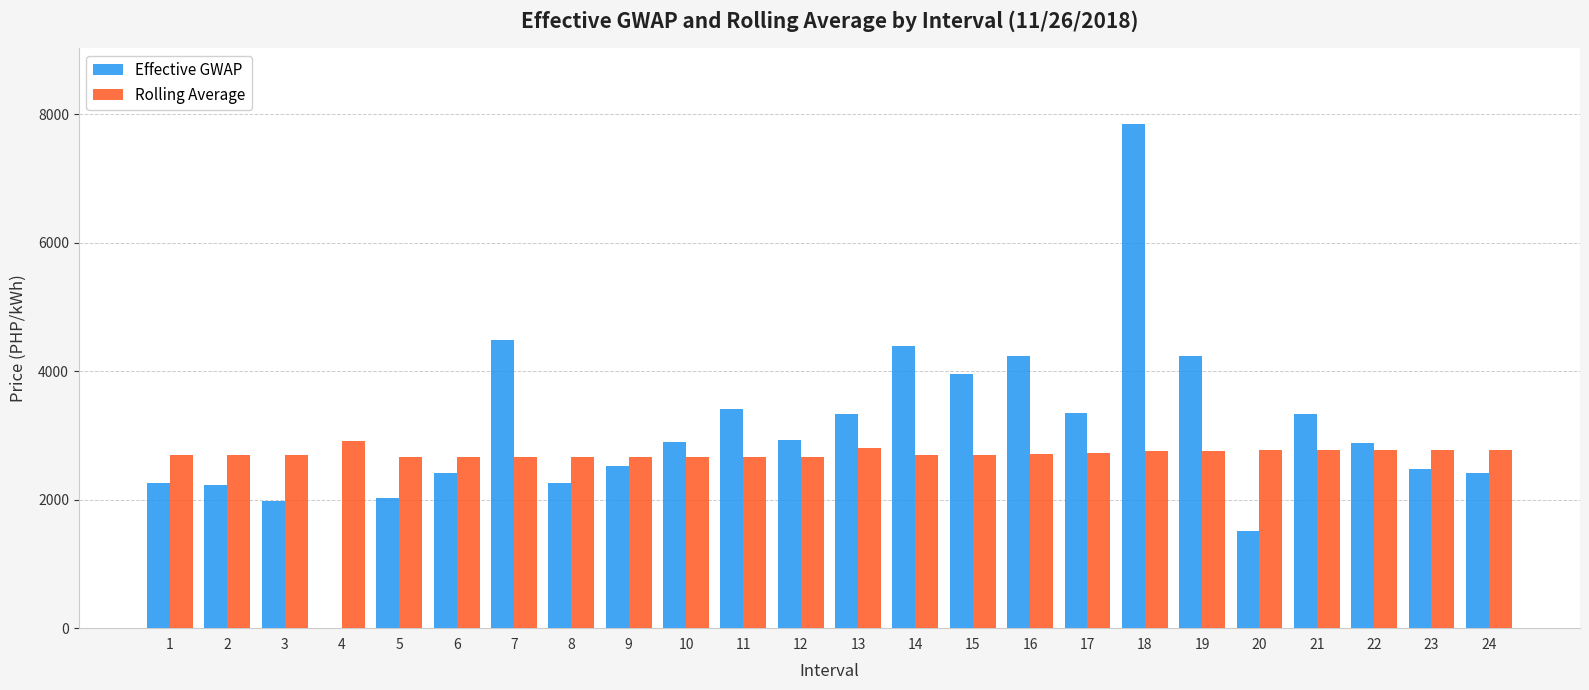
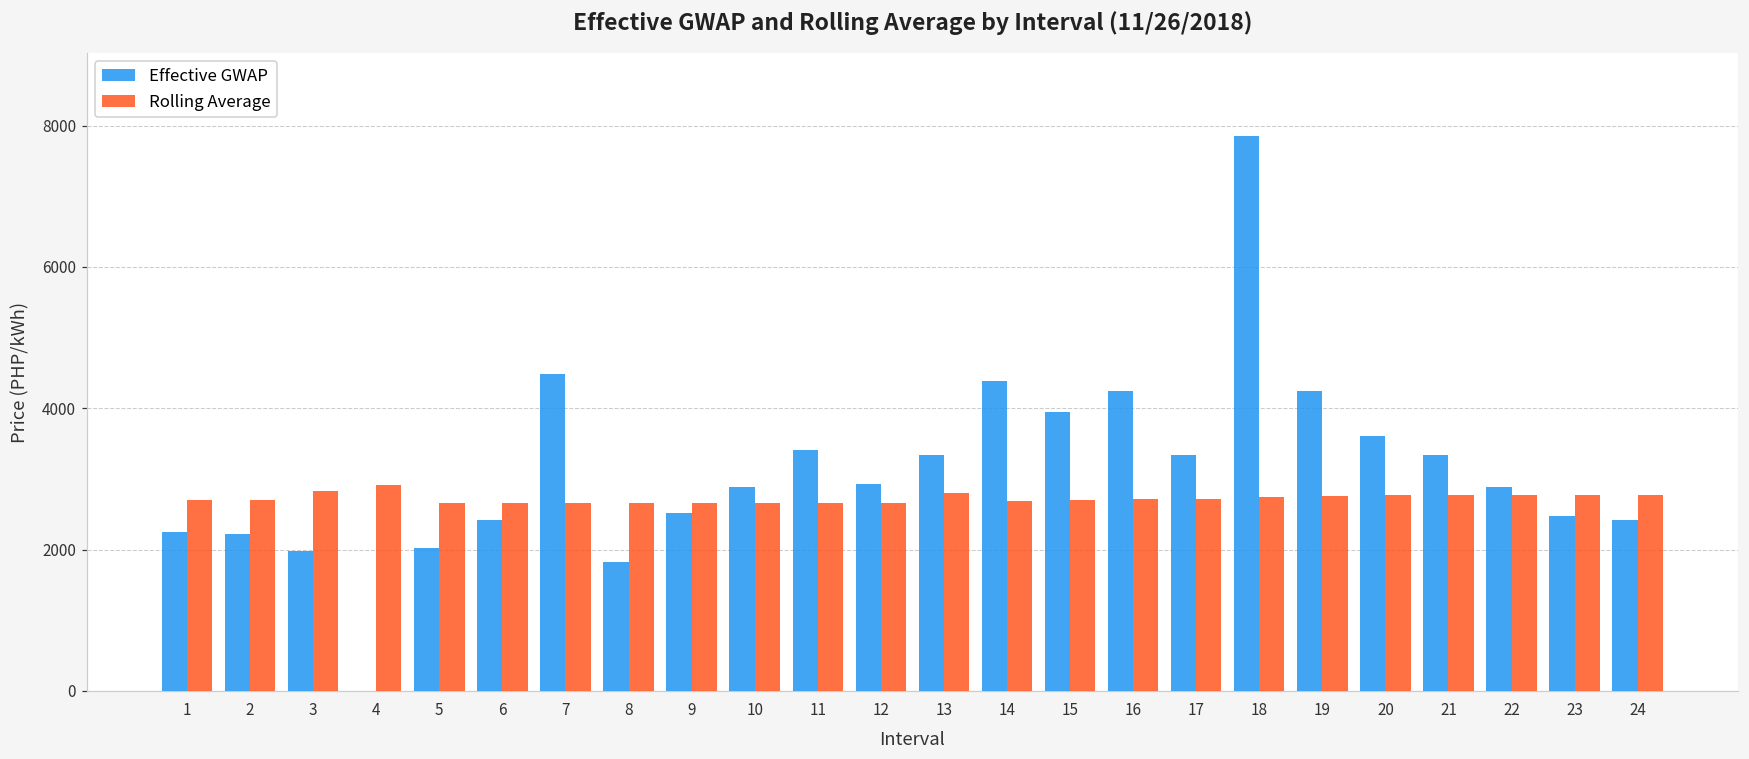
Rolling Average, 3: 2700 -> 2800
Effective GWAP, 8: 2300 -> 1800
Effective GWAP, 20: 1500 -> 3600
